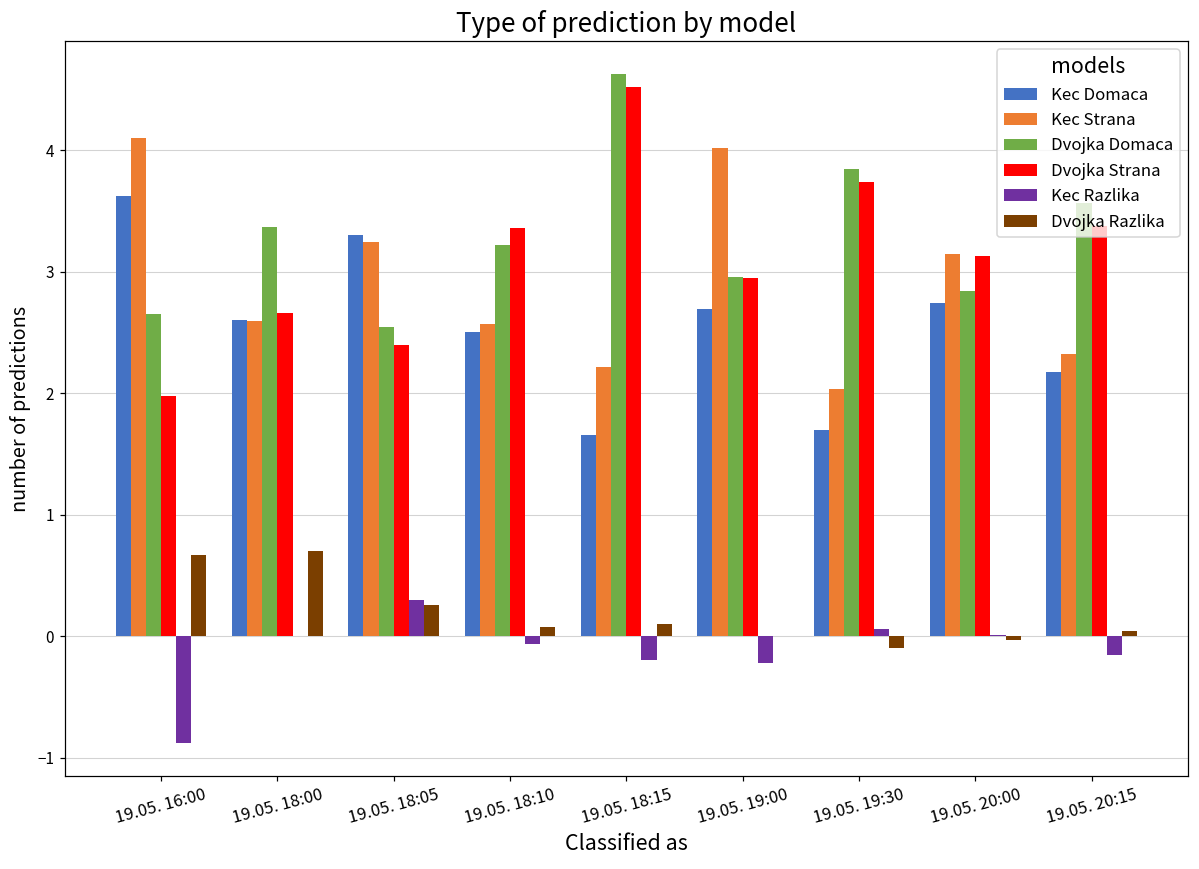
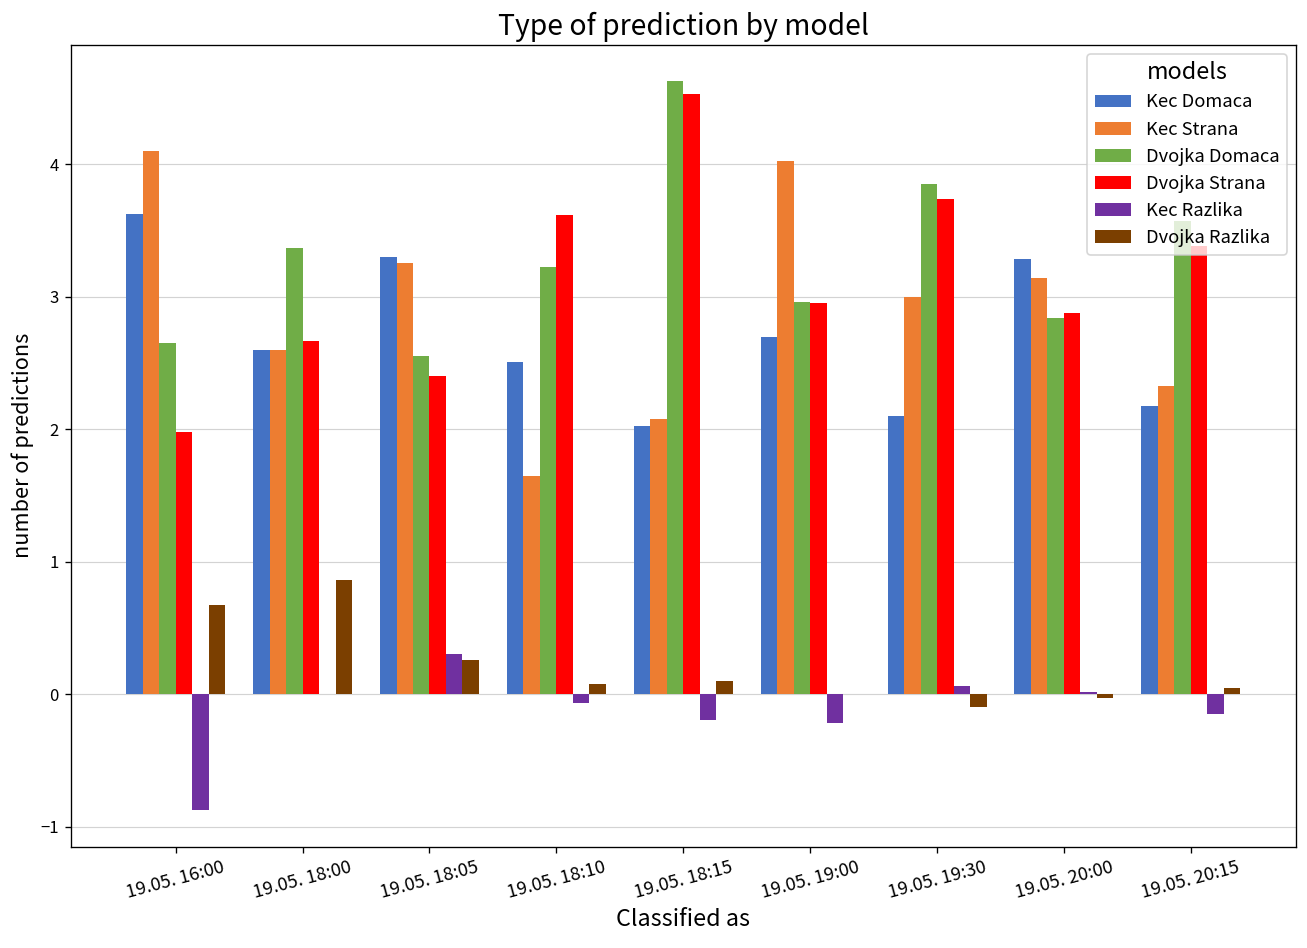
Dvojka Razlika, 19.05. 18:00: 0.70 -> 0.86
Kec Strana, 19.05. 18:10: 2.57 -> 1.65
Dvojka Strana, 19.05. 18:10: 3.36 -> 3.61
Kec Domaca, 19.05. 18:15: 1.66 -> 2.03
Kec Strana, 19.05. 18:15: 2.22 -> 2.08
Kec Domaca, 19.05. 19:30: 1.7 -> 2.1
Kec Strana, 19.05. 19:30: 2.04 -> 3.00
Kec Domaca, 19.05. 20:00: 2.75 -> 3.29
Dvojka Strana, 19.05. 20:00: 3.13 -> 2.87
